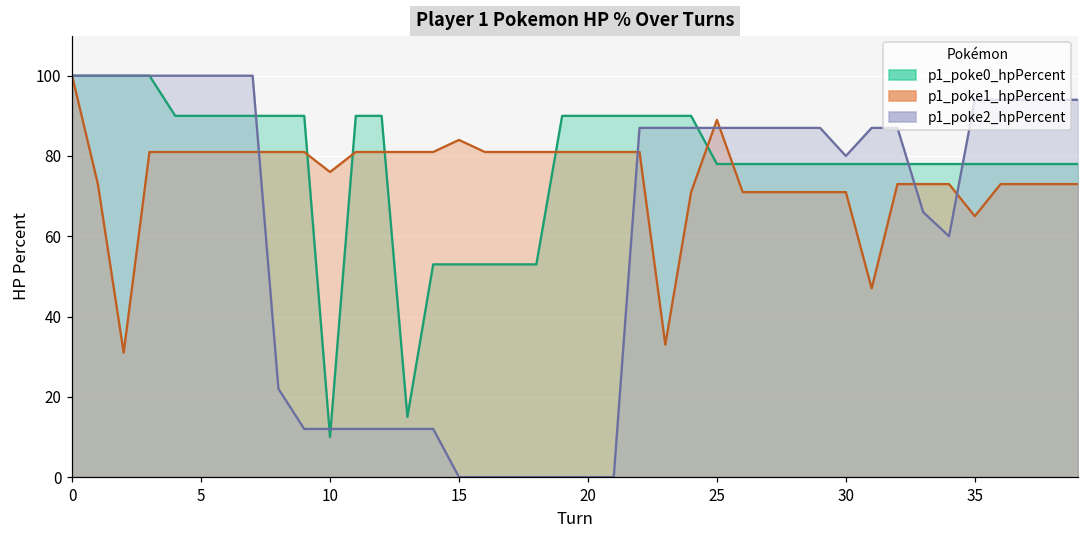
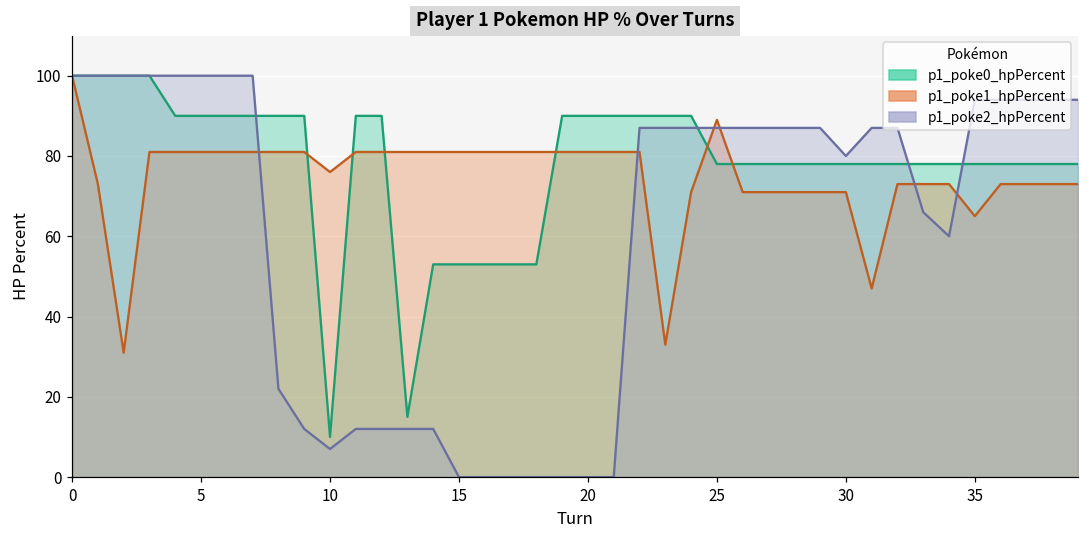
p1_poke2_hpPercent, 10: 12 -> 7
p1_poke1_hpPercent, 15: 84 -> 81
